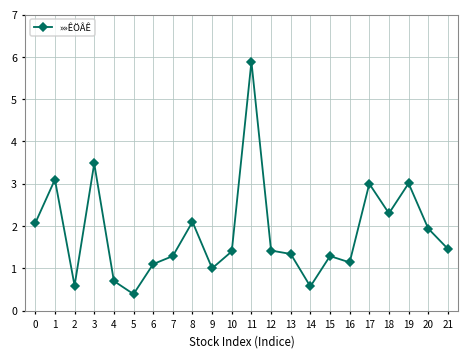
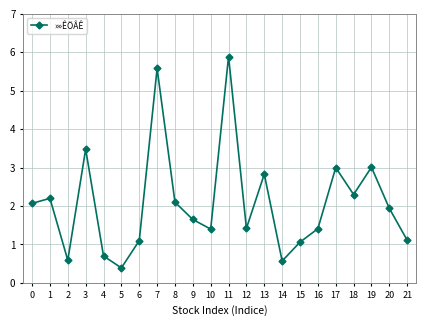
1: 3.1 -> 2.2
7: 1.3 -> 5.6
9: 1.0 -> 1.7
13: 1.3 -> 2.8
15: 1.3 -> 1.1
16: 1.1 -> 1.4
21: 1.5 -> 1.1
